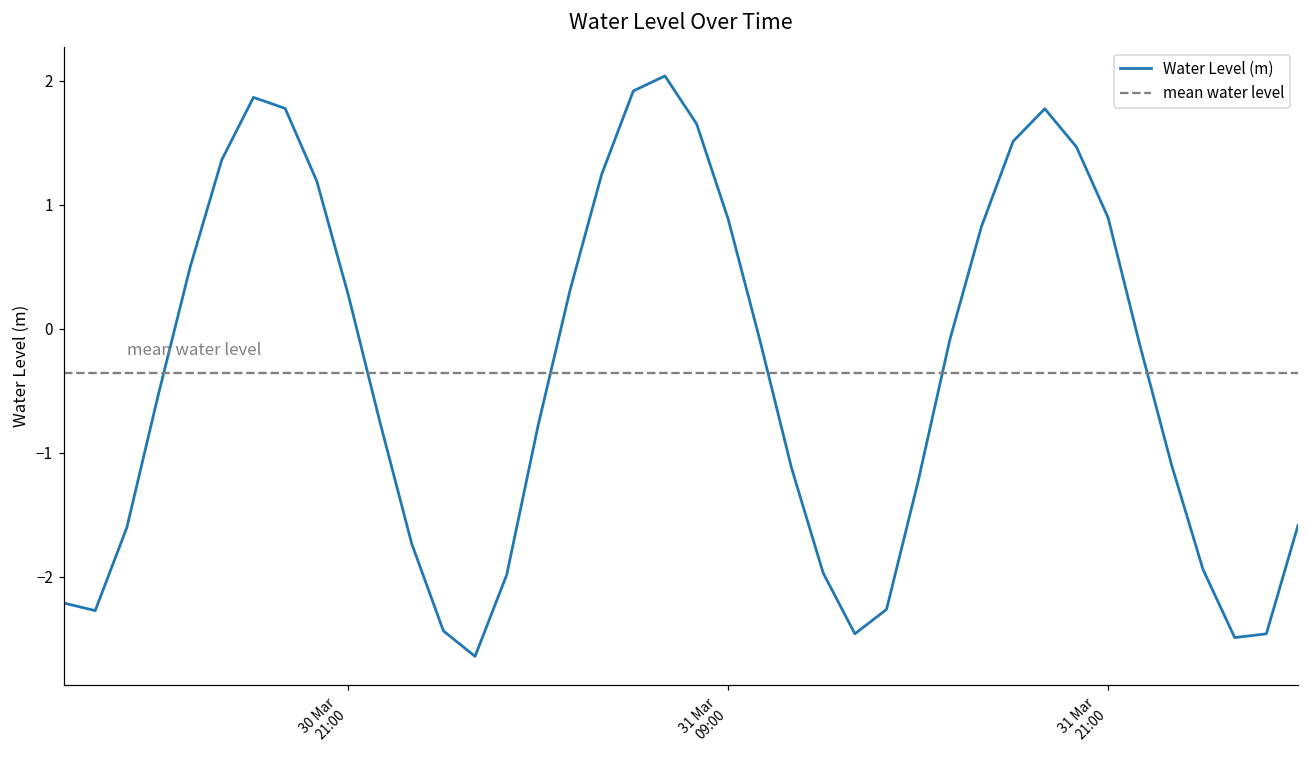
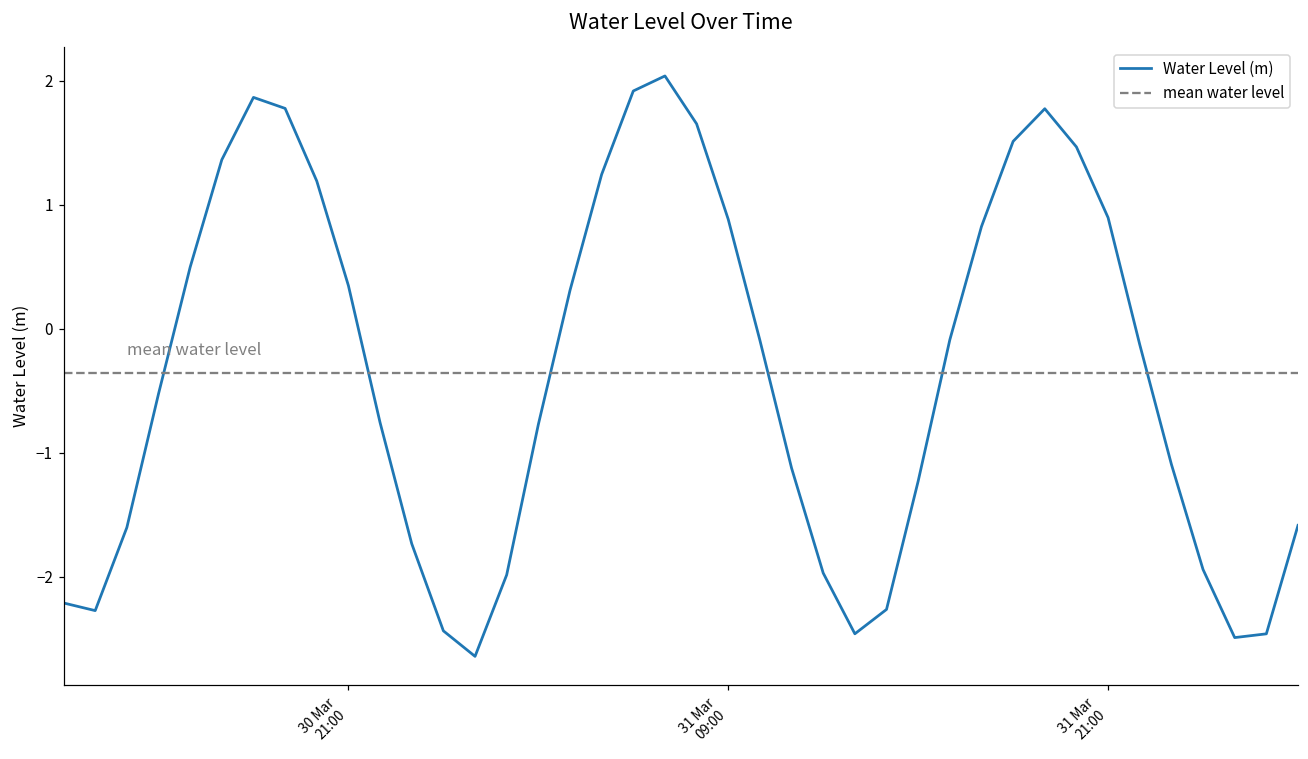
30 Mar 21:00: 0.27 -> 0.35
